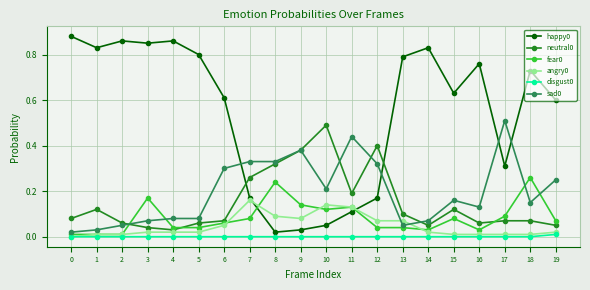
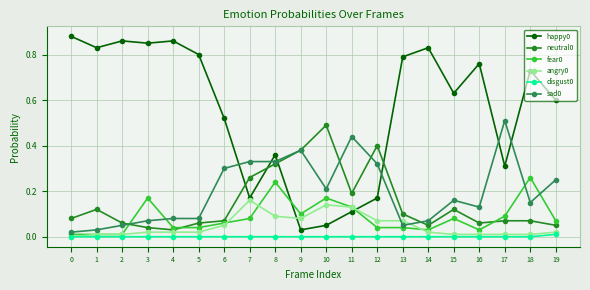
happy0, 6: 0.61 -> 0.52
happy0, 8: 0.02 -> 0.36
fear0, 9: 0.14 -> 0.10
fear0, 10: 0.12 -> 0.17
